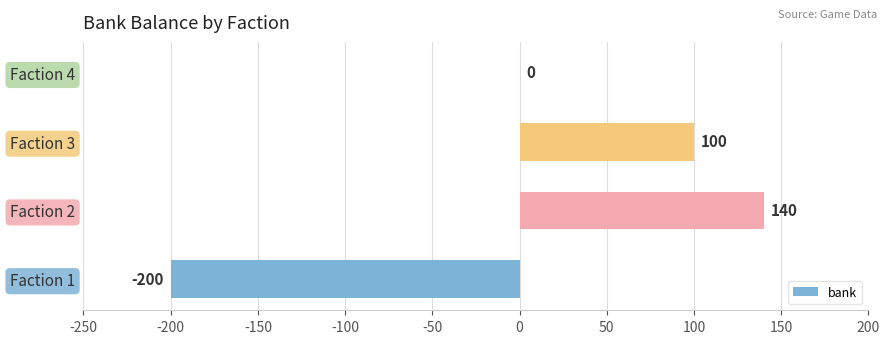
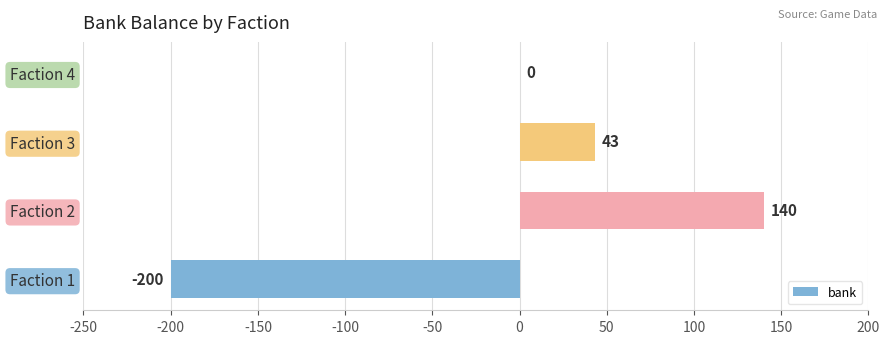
Faction 3: 100 -> 43
